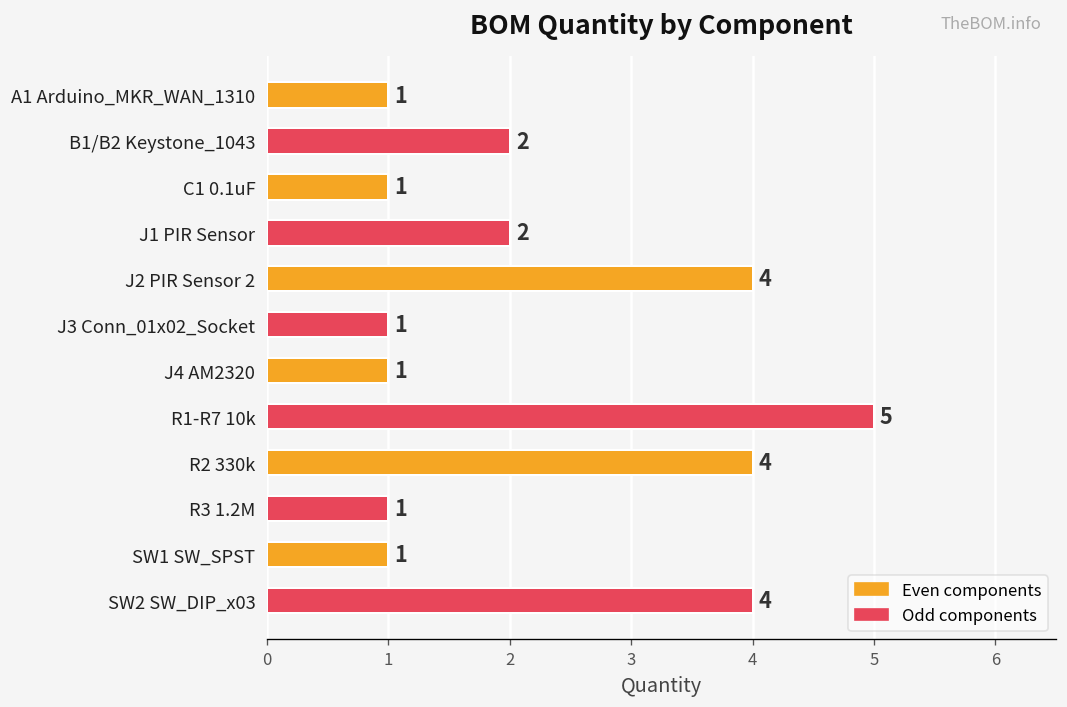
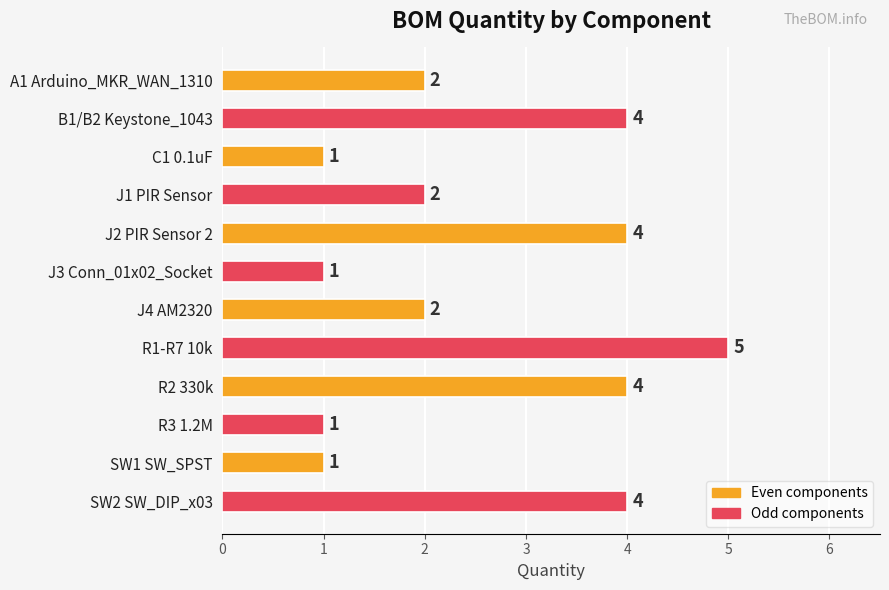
A1 Arduino_MKR_WAN_1310: 1 -> 2
B1/B2 Keystone_1043: 2 -> 4
J4 AM2320: 1 -> 2
